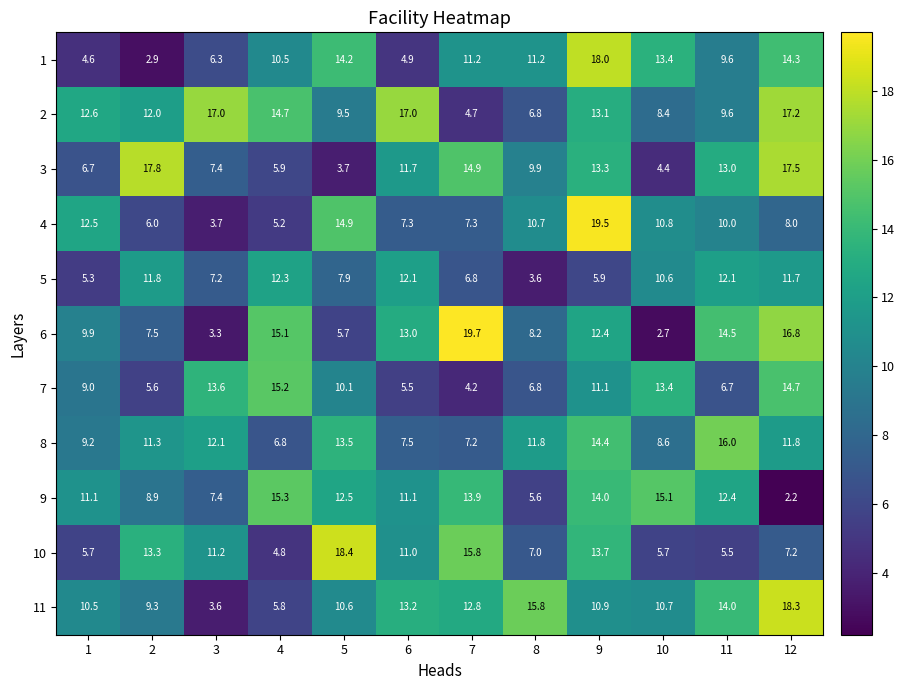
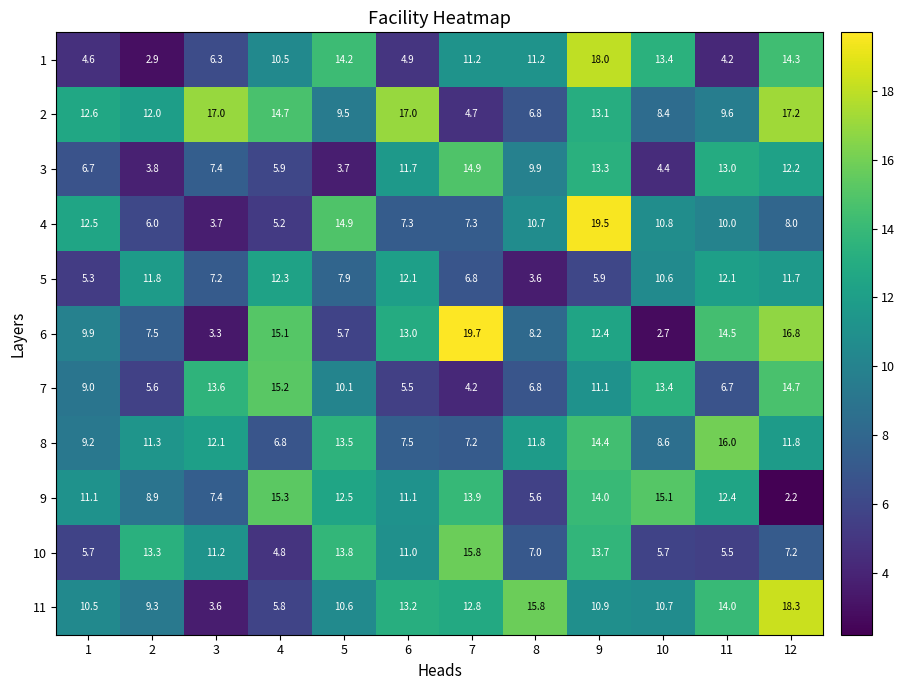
1, 11: 9.6 -> 4.2
3, 2: 17.8 -> 3.8
3, 12: 17.5 -> 12.2
10, 5: 18.4 -> 13.8
